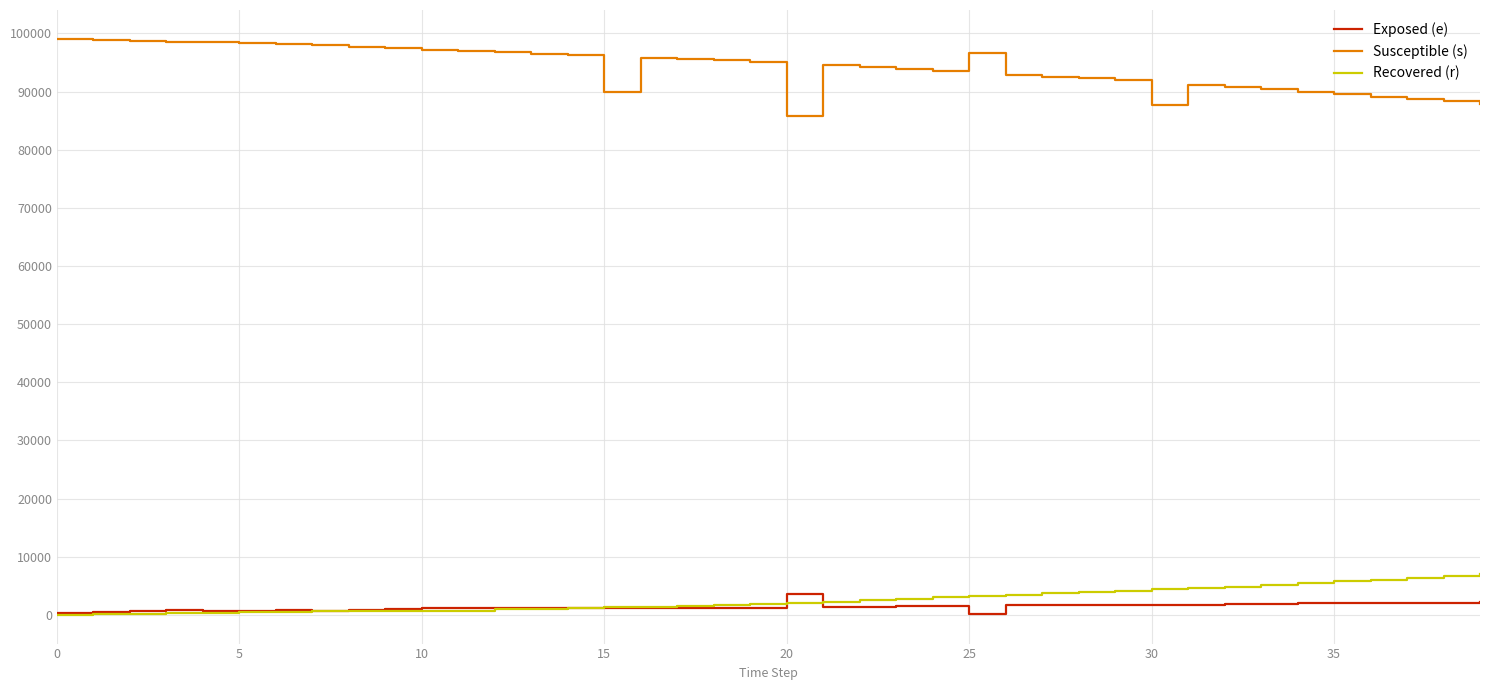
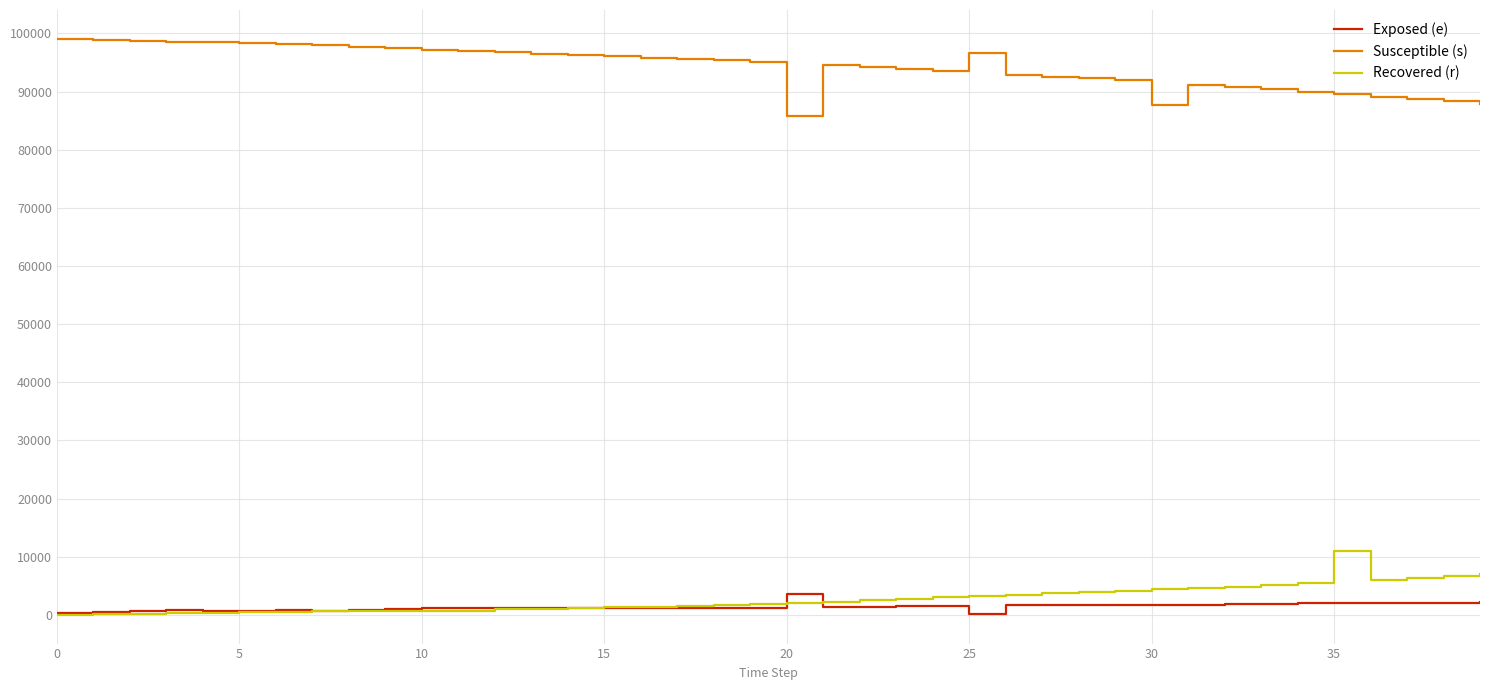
Susceptible (s), 15: 90000 -> 96000
Recovered (r), 35: 6000 -> 11000
